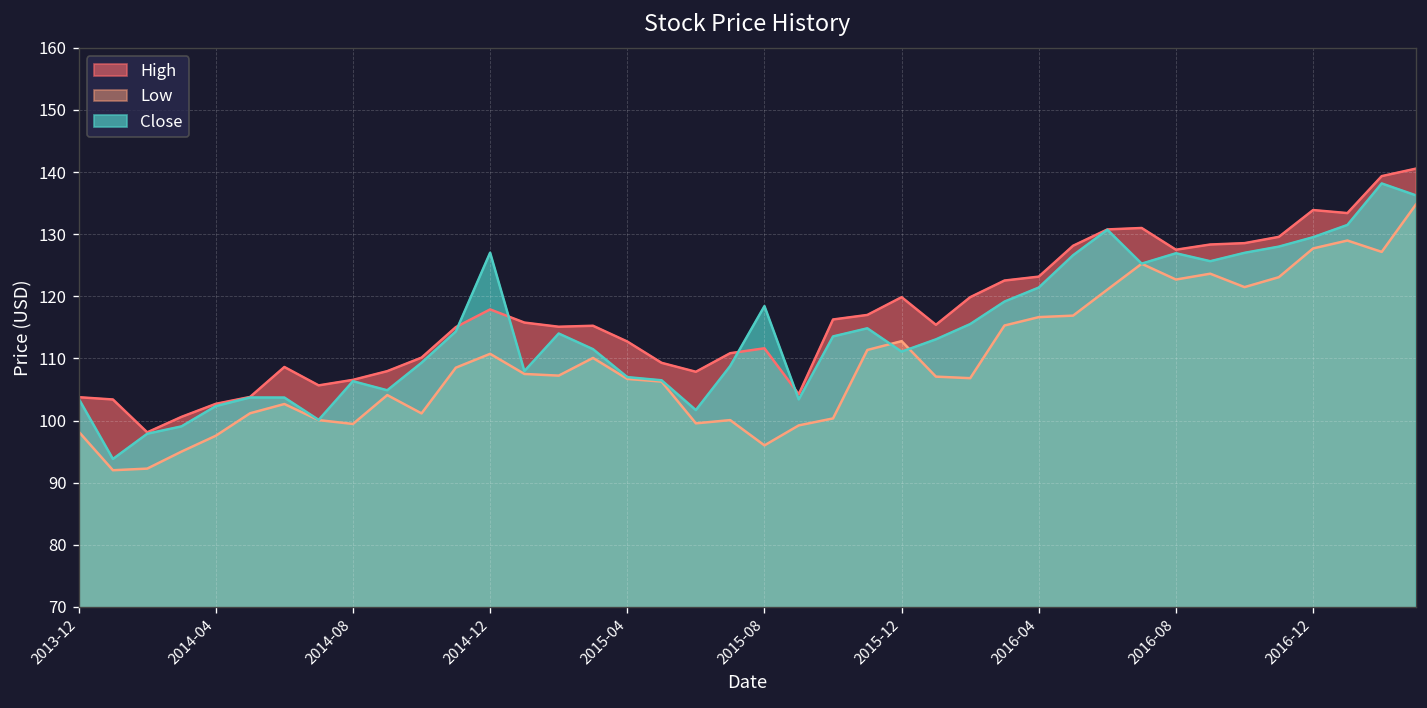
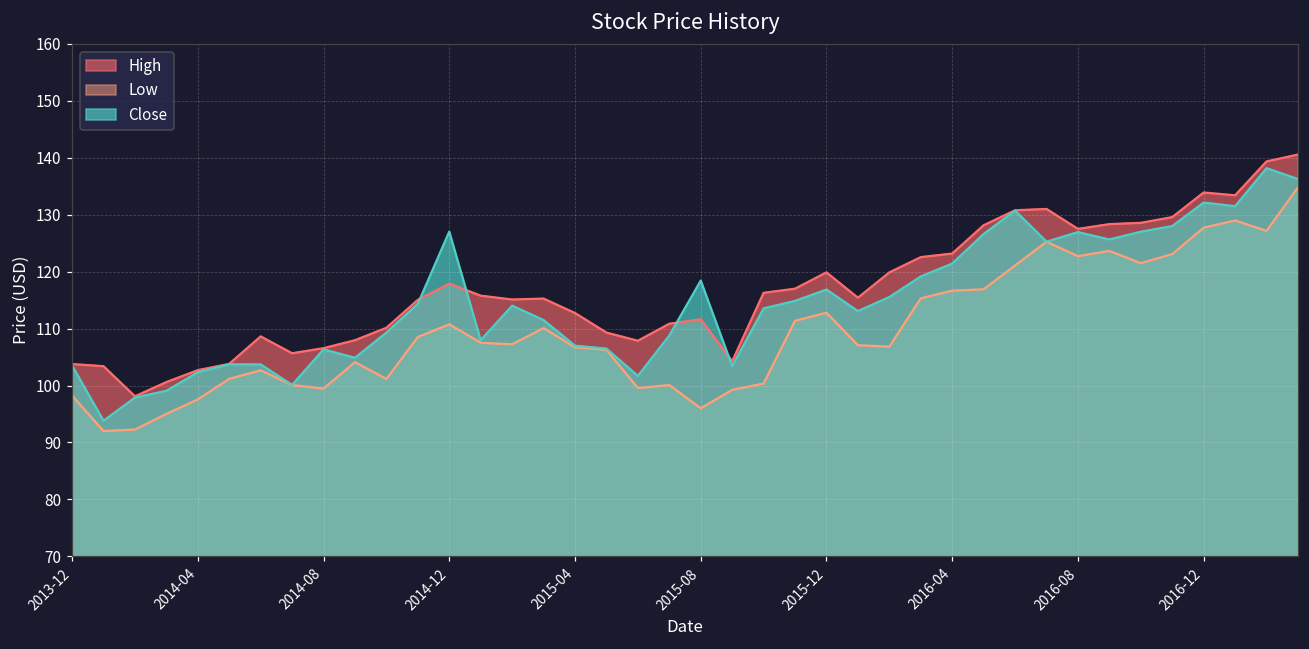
Close, 2015-12: 111 -> 117
Close, 2016-12: 130 -> 132
